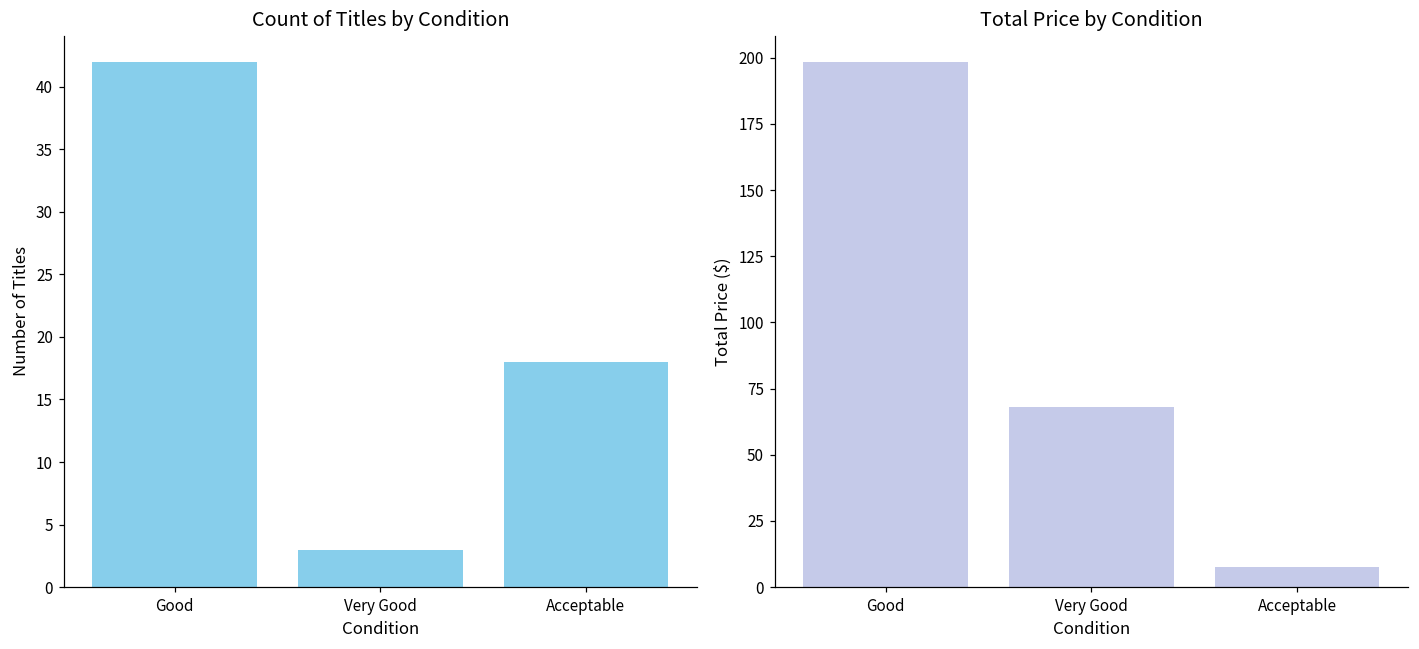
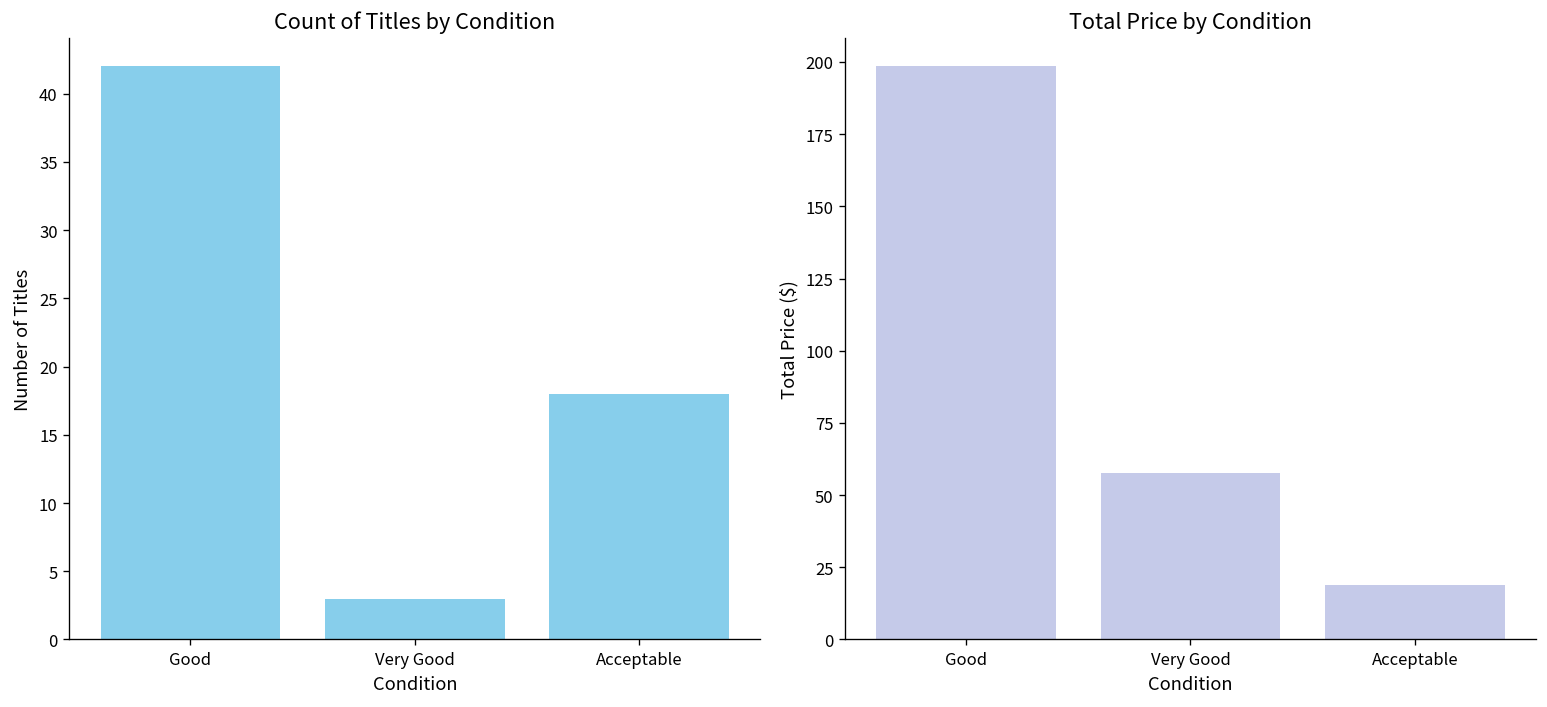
Total Price by Condition, Very Good: 68 -> 58
Total Price by Condition, Acceptable: 8 -> 19
